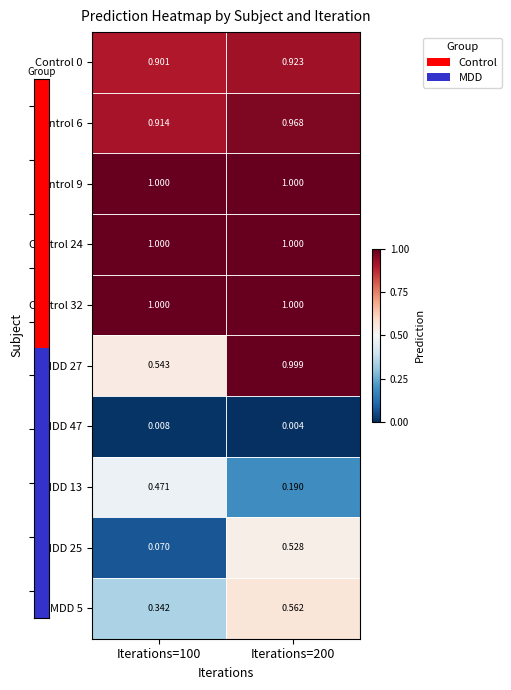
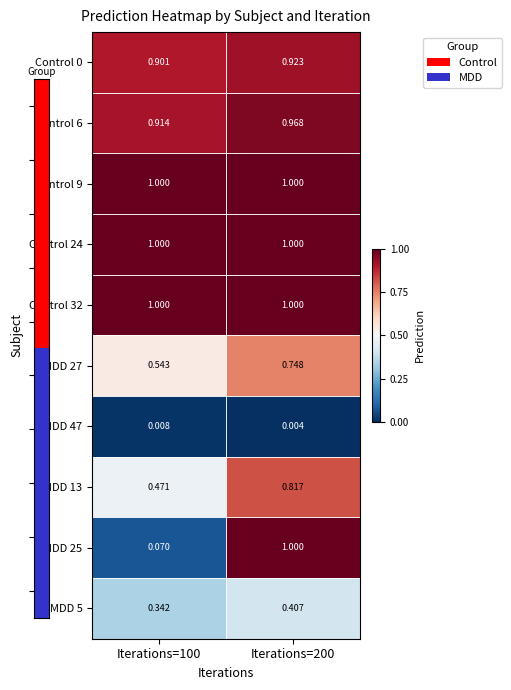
MDD 27, Iterations=200: 0.999 -> 0.748
MDD 13, Iterations=200: 0.190 -> 0.817
MDD 25, Iterations=200: 0.528 -> 1.000
MDD 5, Iterations=200: 0.562 -> 0.407
